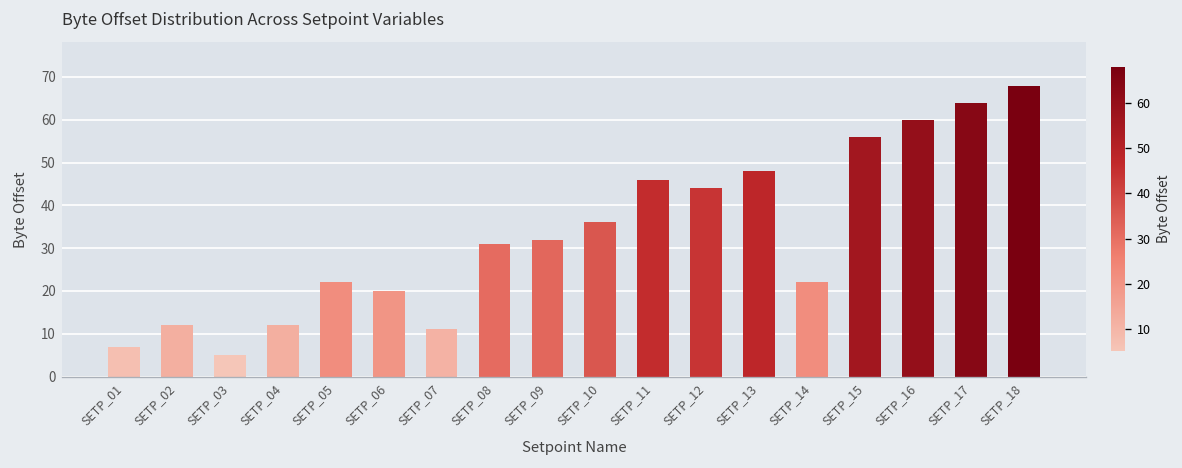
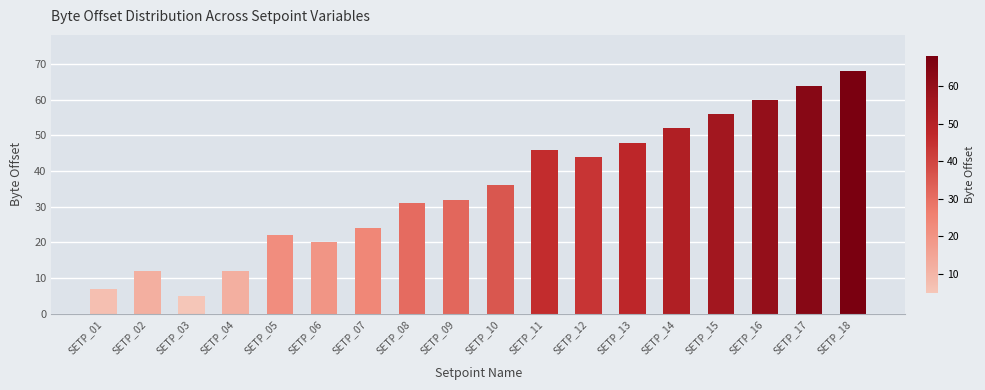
SETP_07: 11 -> 24
SETP_14: 22 -> 52
